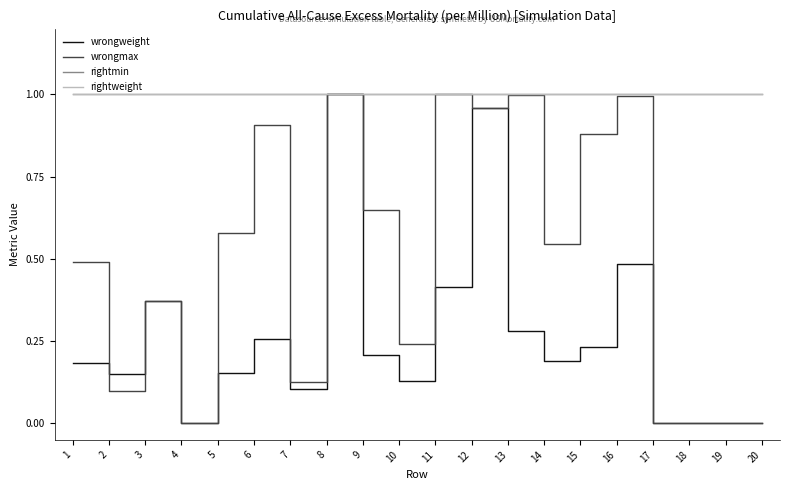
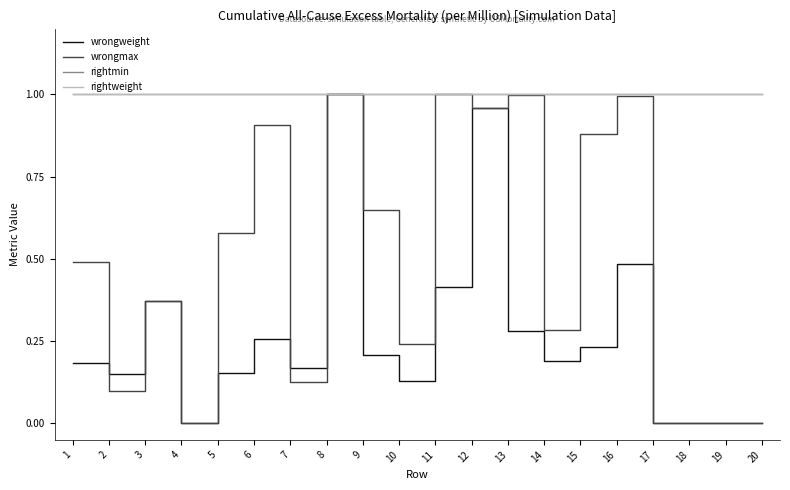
wrongweight, 7: 0.11 -> 0.17
wrongmax, 14: 0.55 -> 0.28
